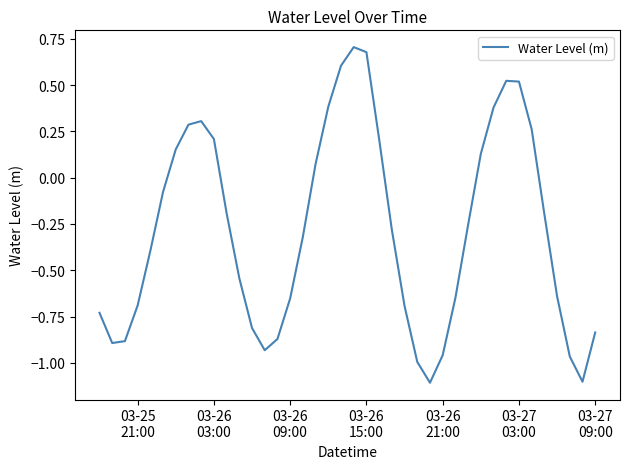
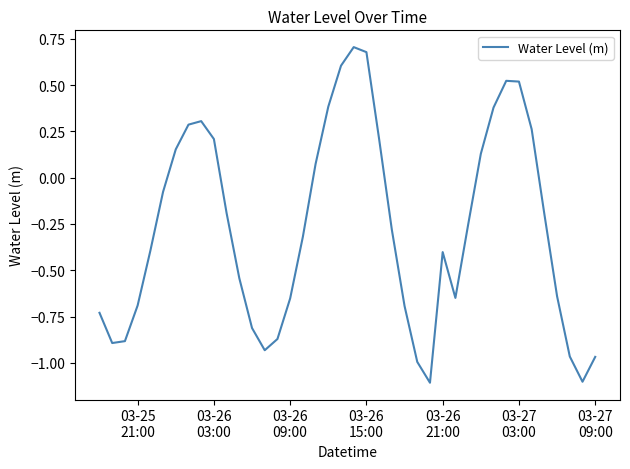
03-26 21:00: -0.96 -> -0.40
03-27 09:00: -0.84 -> -0.97
